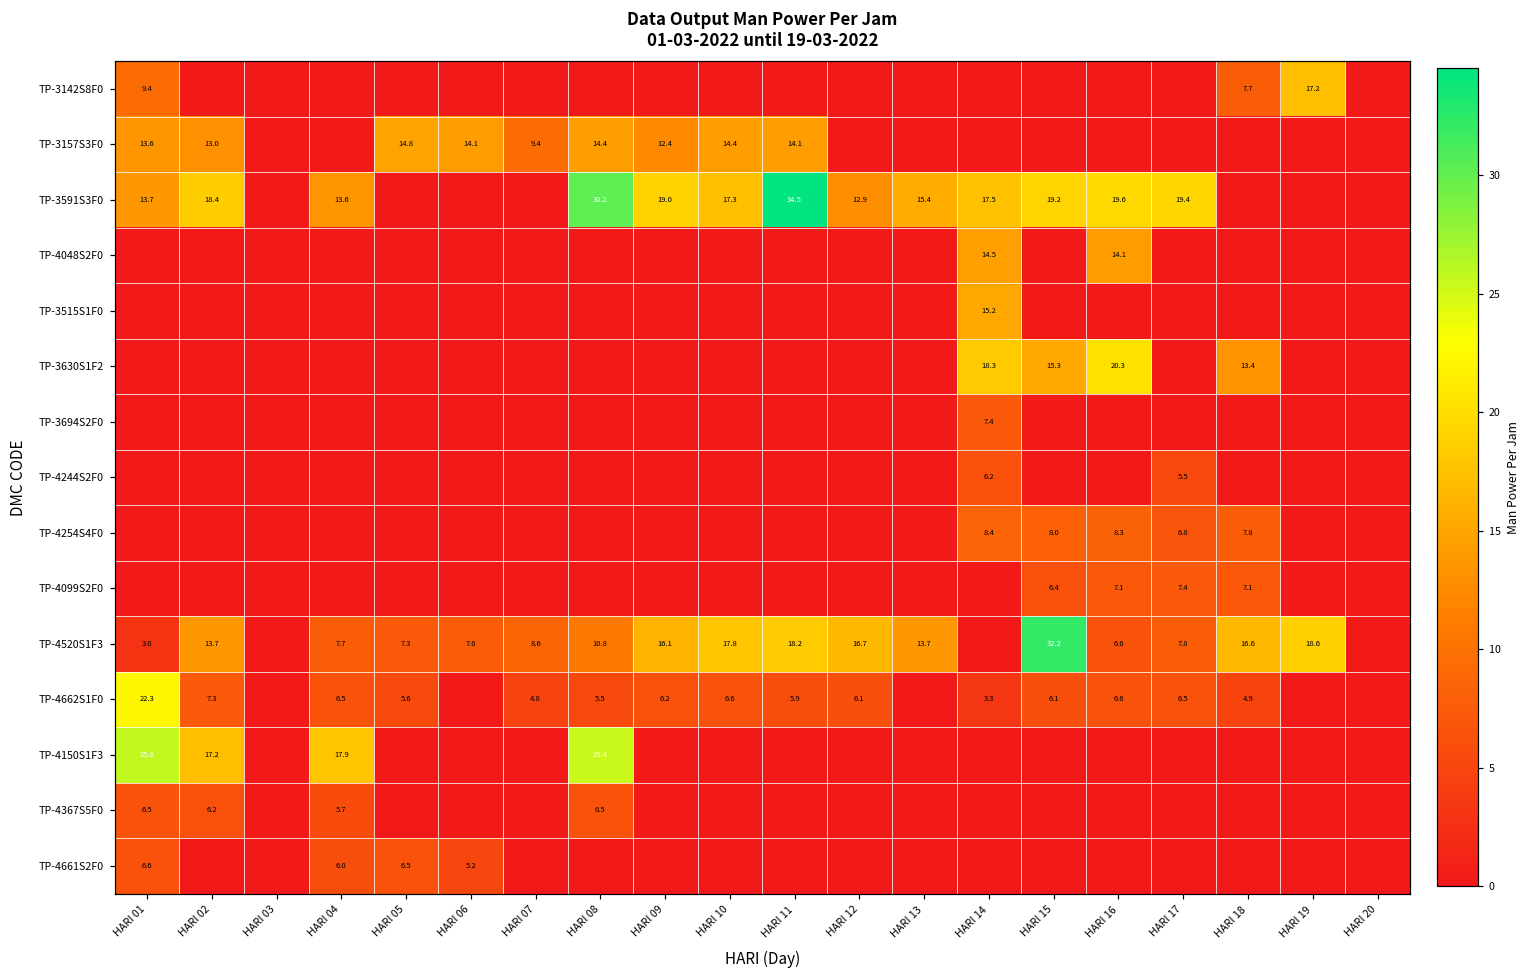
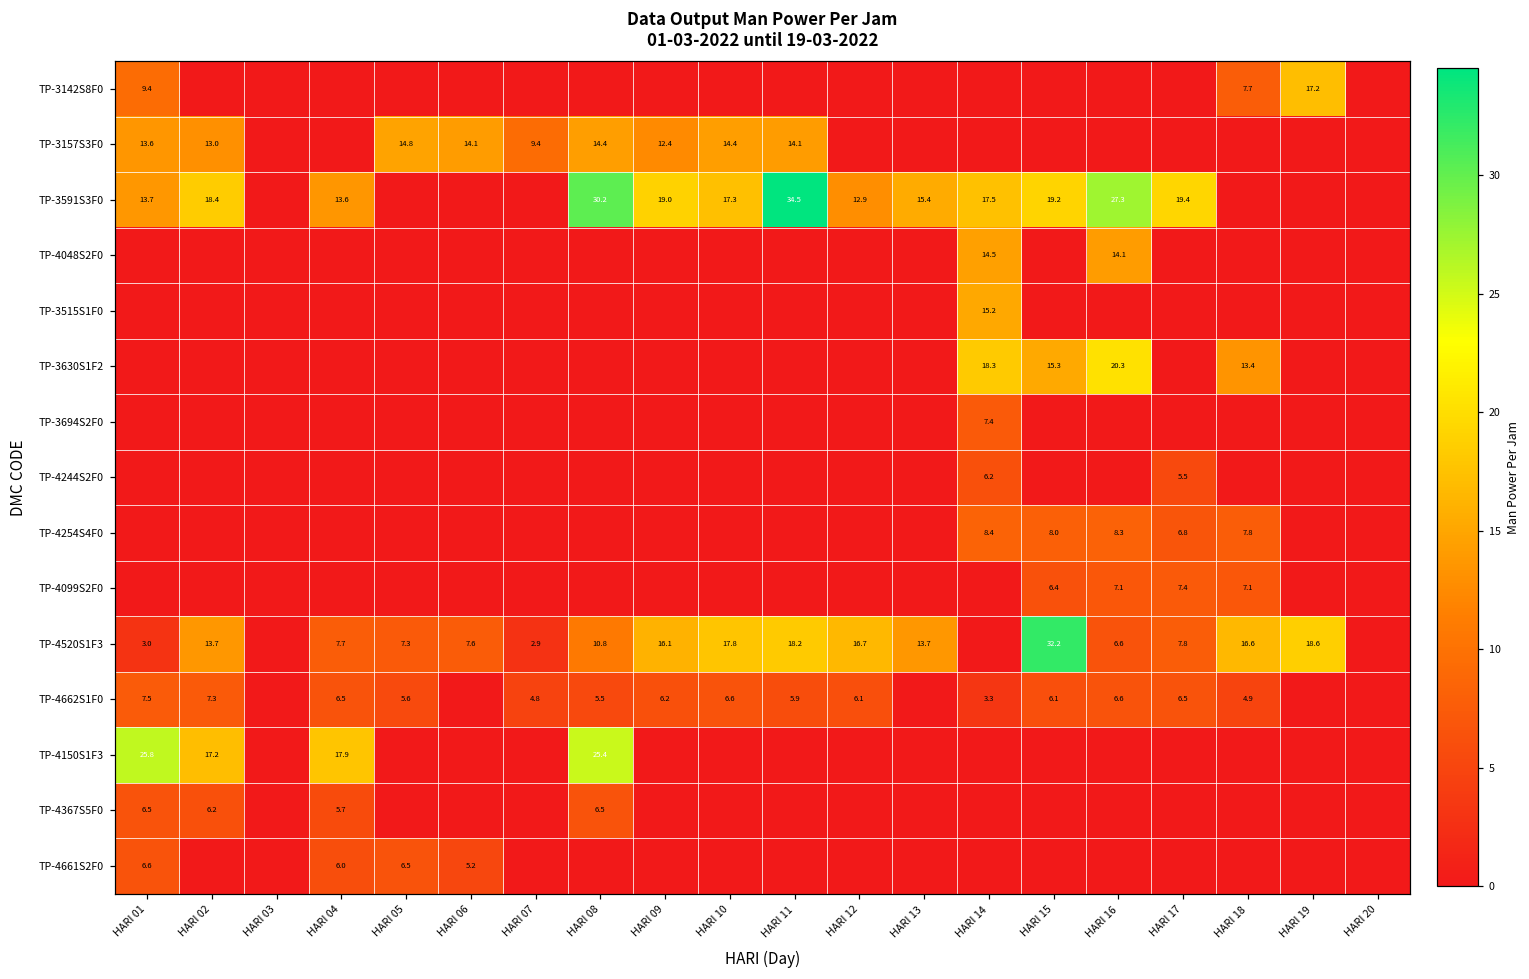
TP-3591S3F0, HARI 16: 19.6 -> 27.3
TP-4520S1F3, HARI 07: 8.6 -> 2.9
TP-4662S1F0, HARI 01: 22.3 -> 7.5
